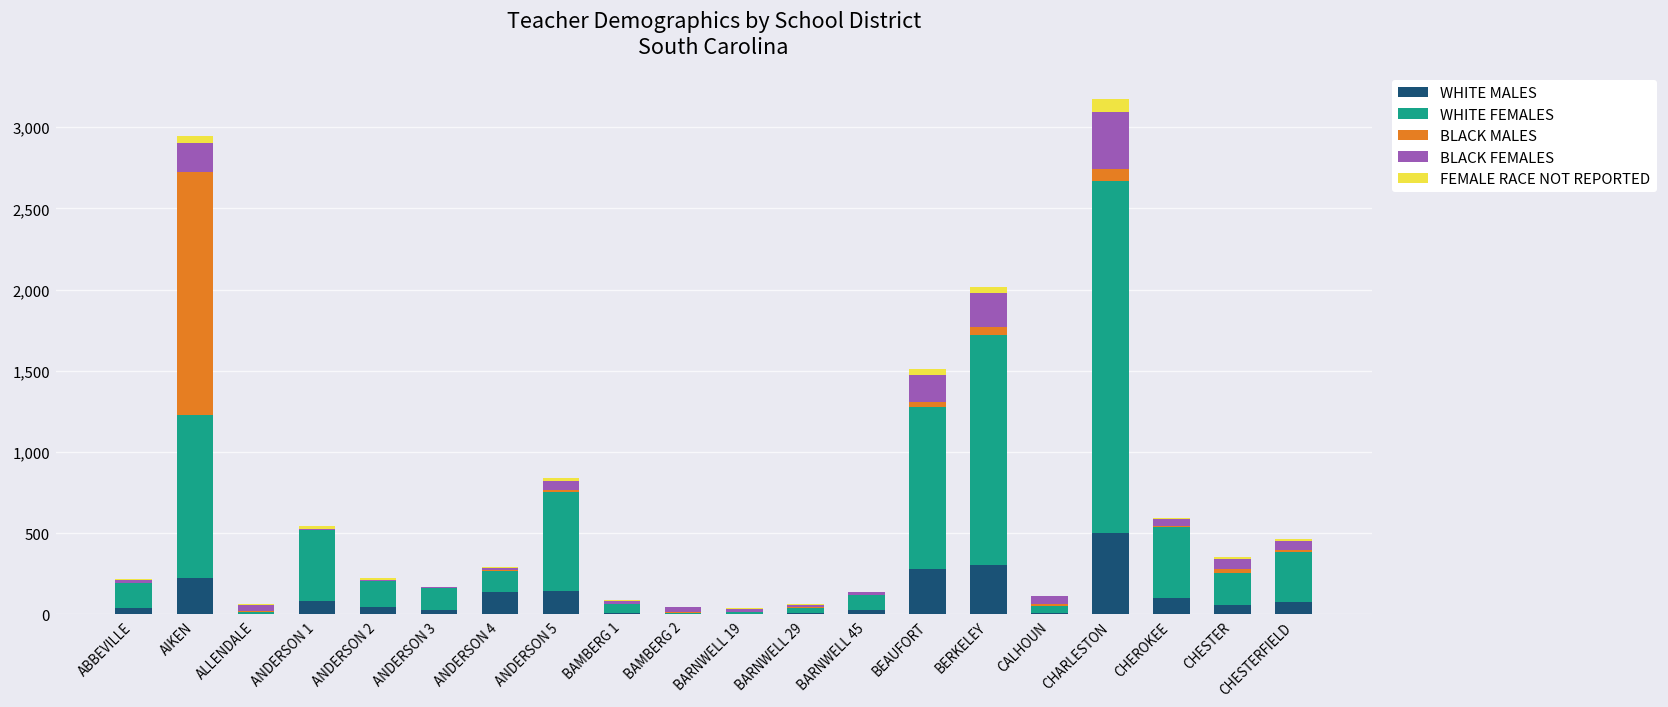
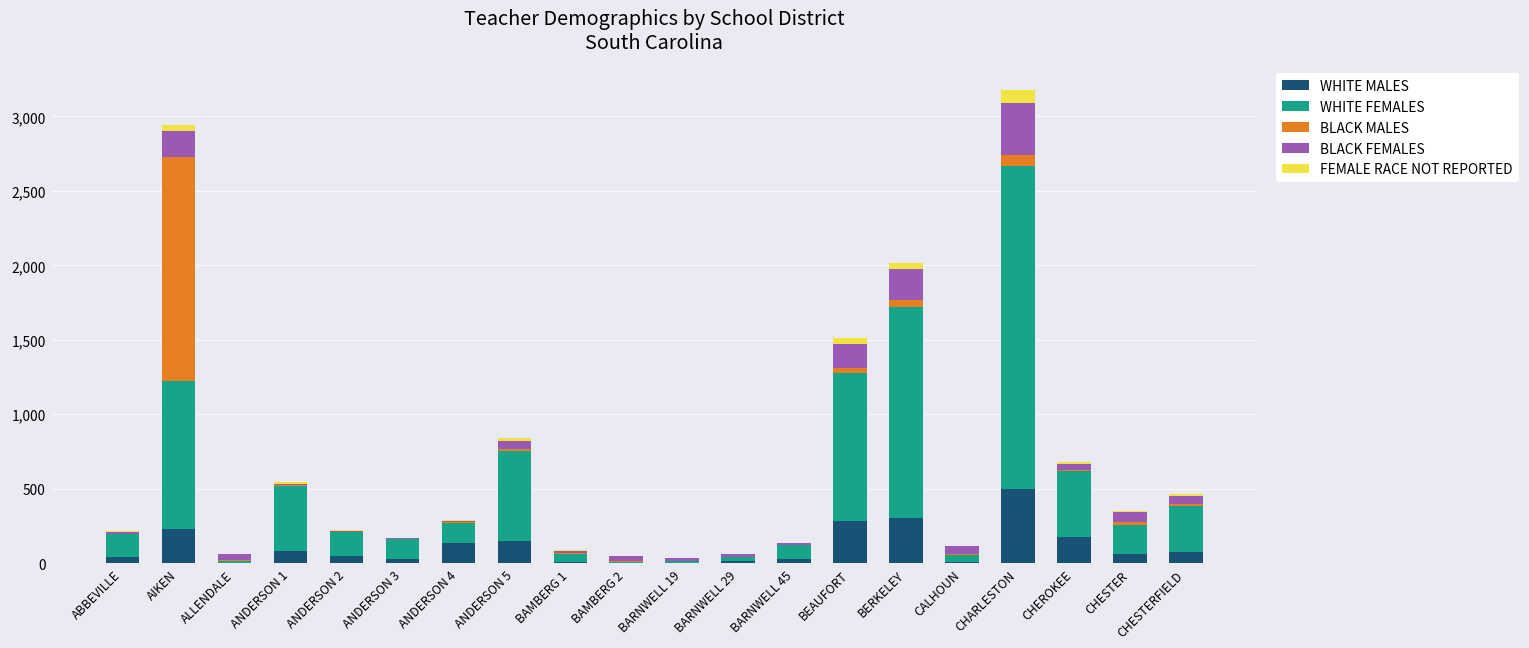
WHITE MALES, CHEROKEE: 100 -> 180
